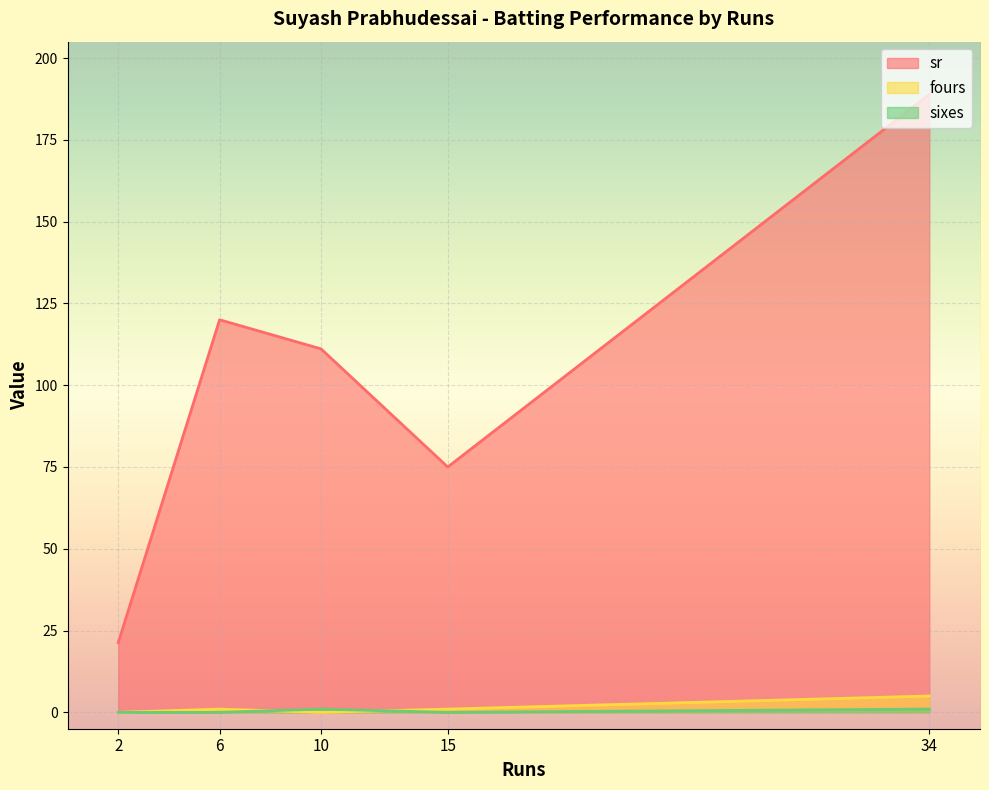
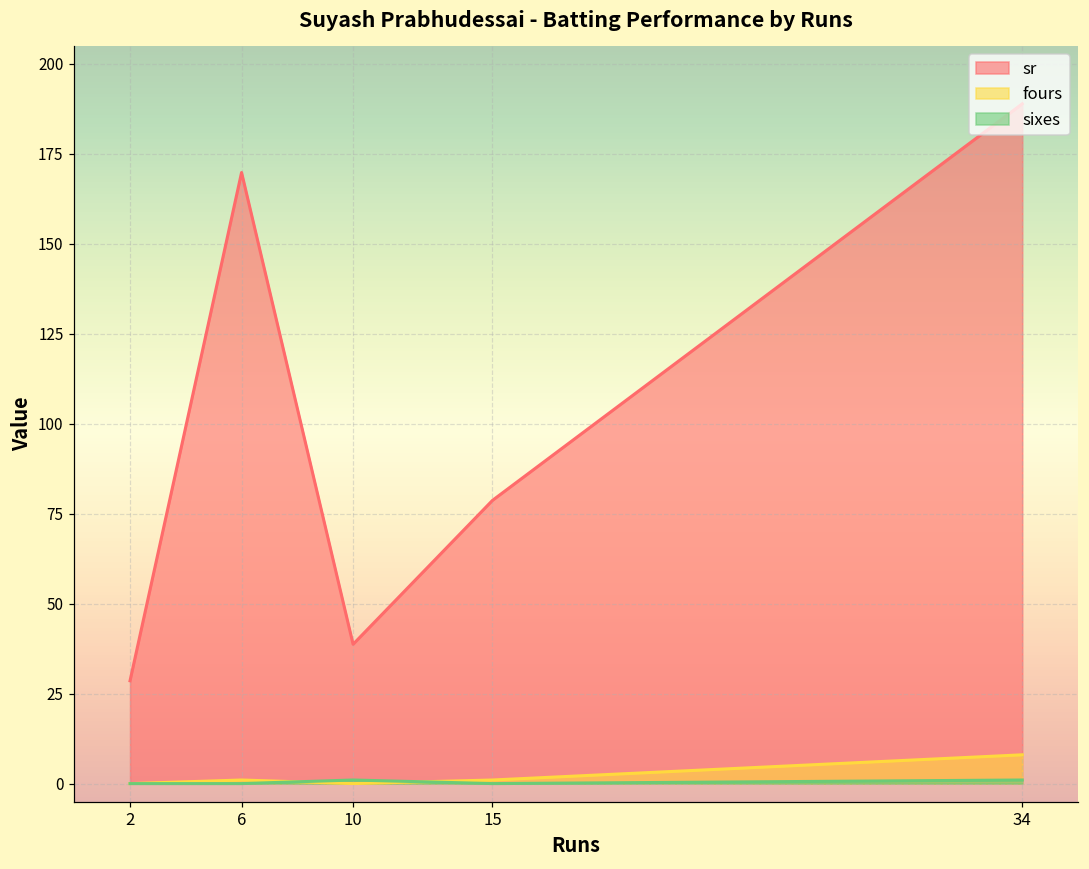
sr, 2: 21 -> 29
sr, 6: 120 -> 170
sr, 10: 111 -> 39
sr, 15: 75 -> 79
fours, 34: 5 -> 8
